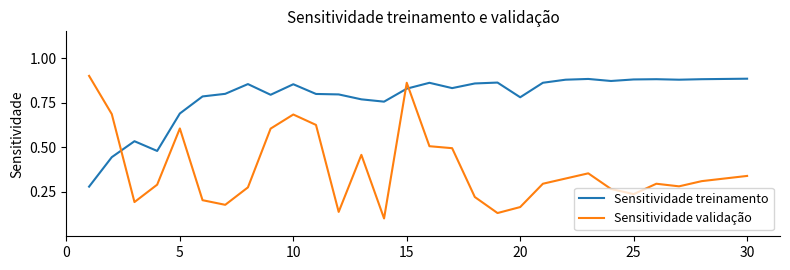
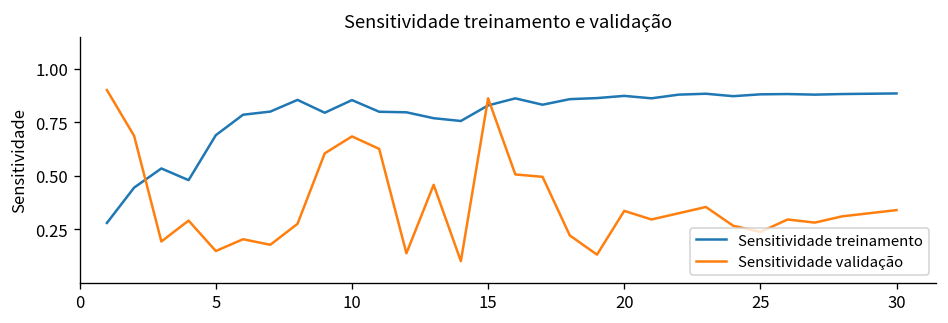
Sensitividade validação, 5: 0.61 -> 0.15
Sensitividade treinamento, 20: 0.78 -> 0.87
Sensitividade validação, 20: 0.16 -> 0.34
